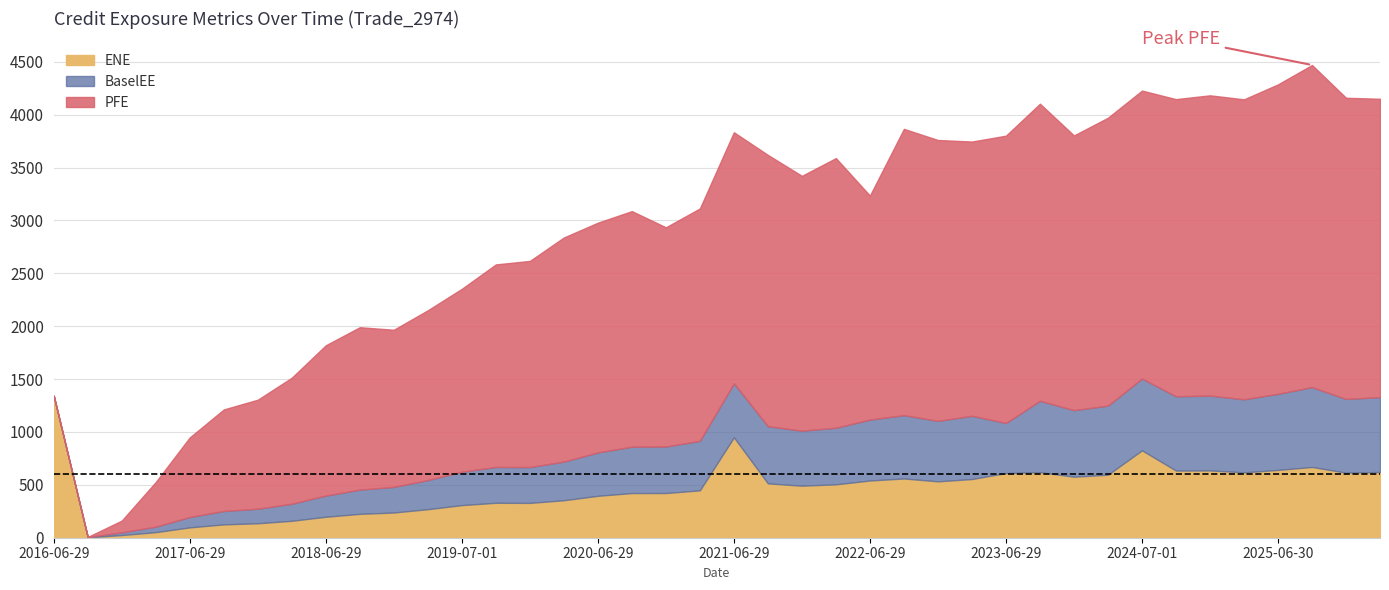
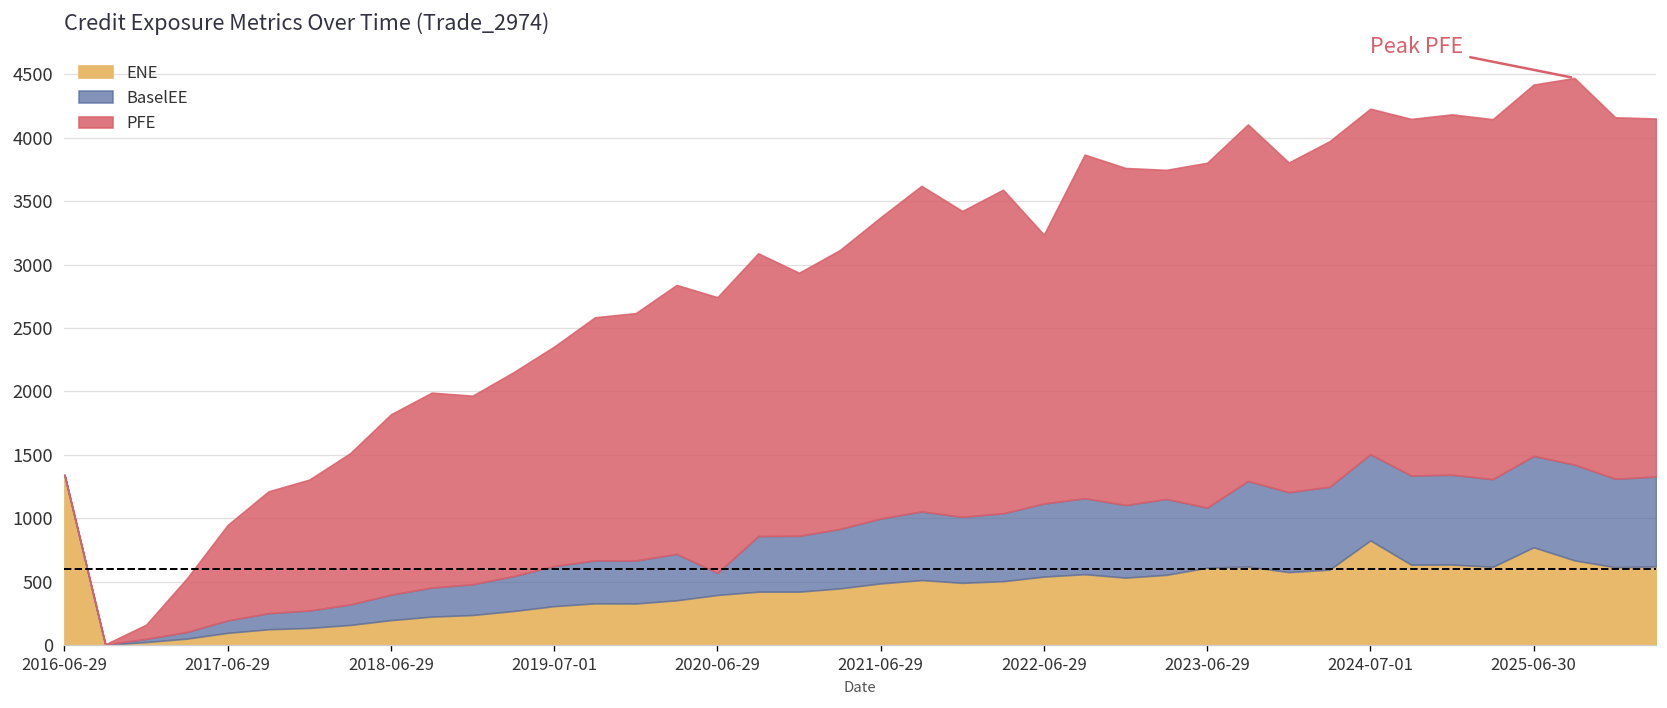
BaselEE, 2020-06-29: 410 -> 170
ENE, 2021-06-29: 950 -> 490
ENE, 2025-06-30: 640 -> 770
